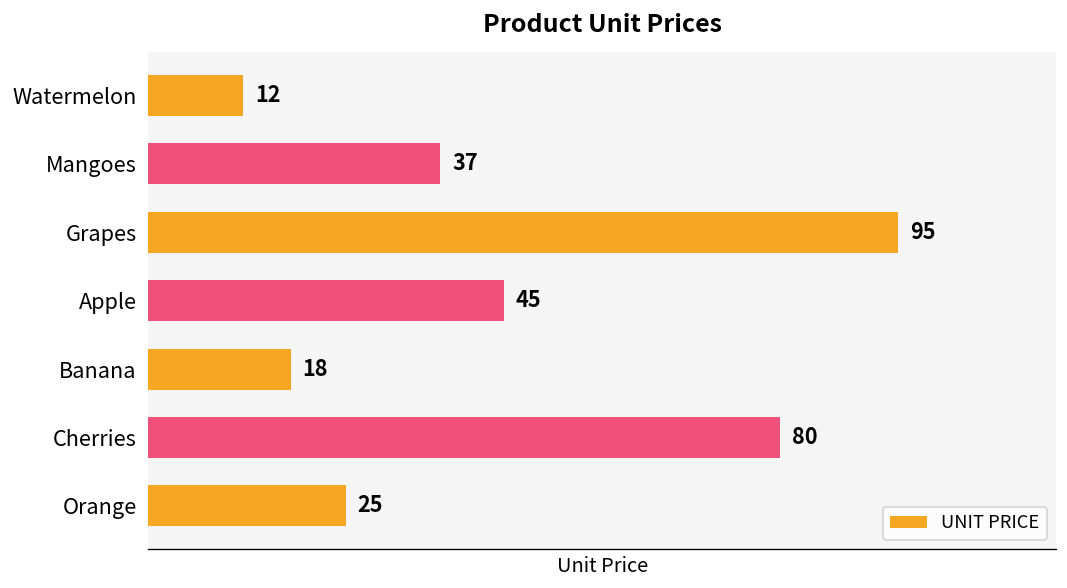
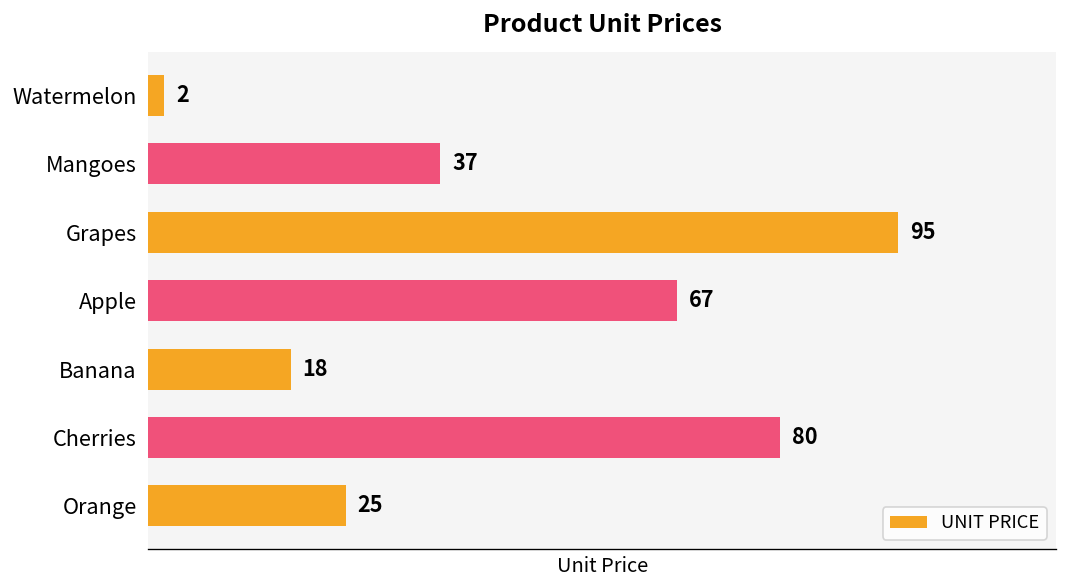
Watermelon: 12 -> 2
Apple: 45 -> 67
